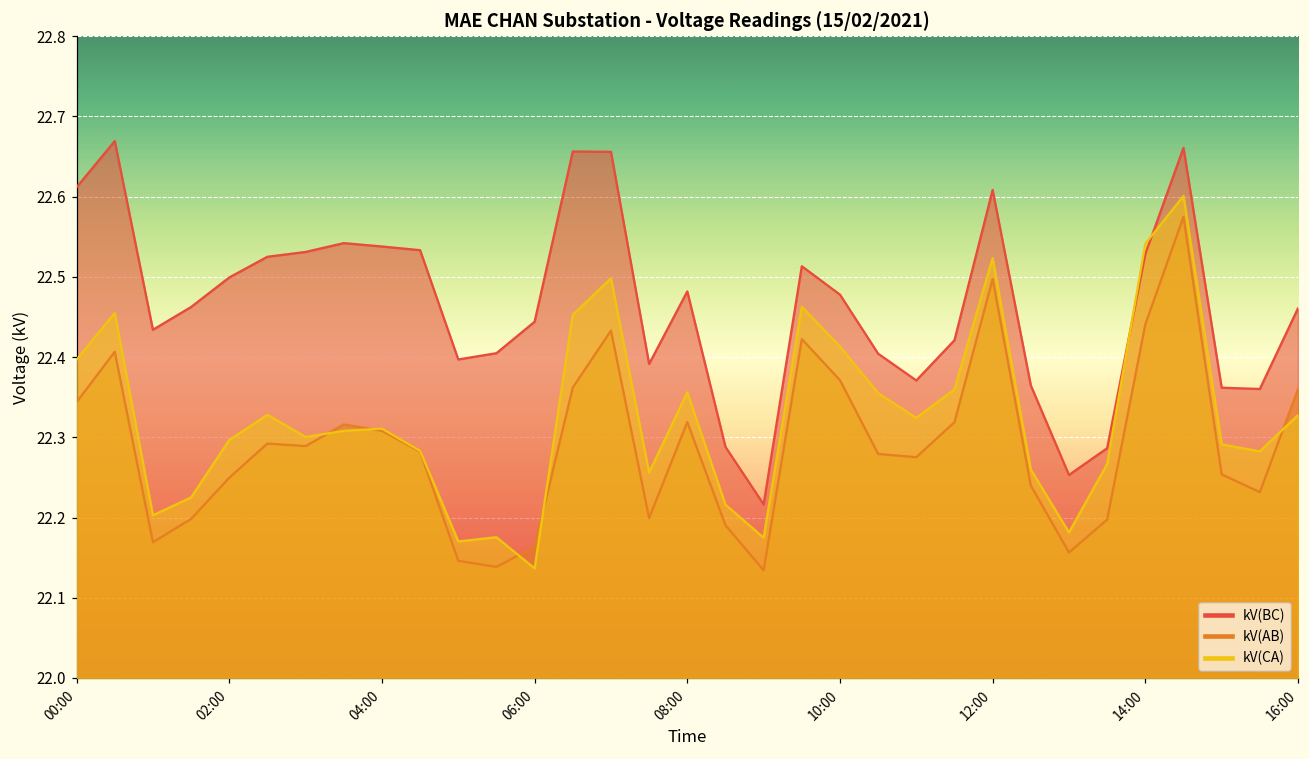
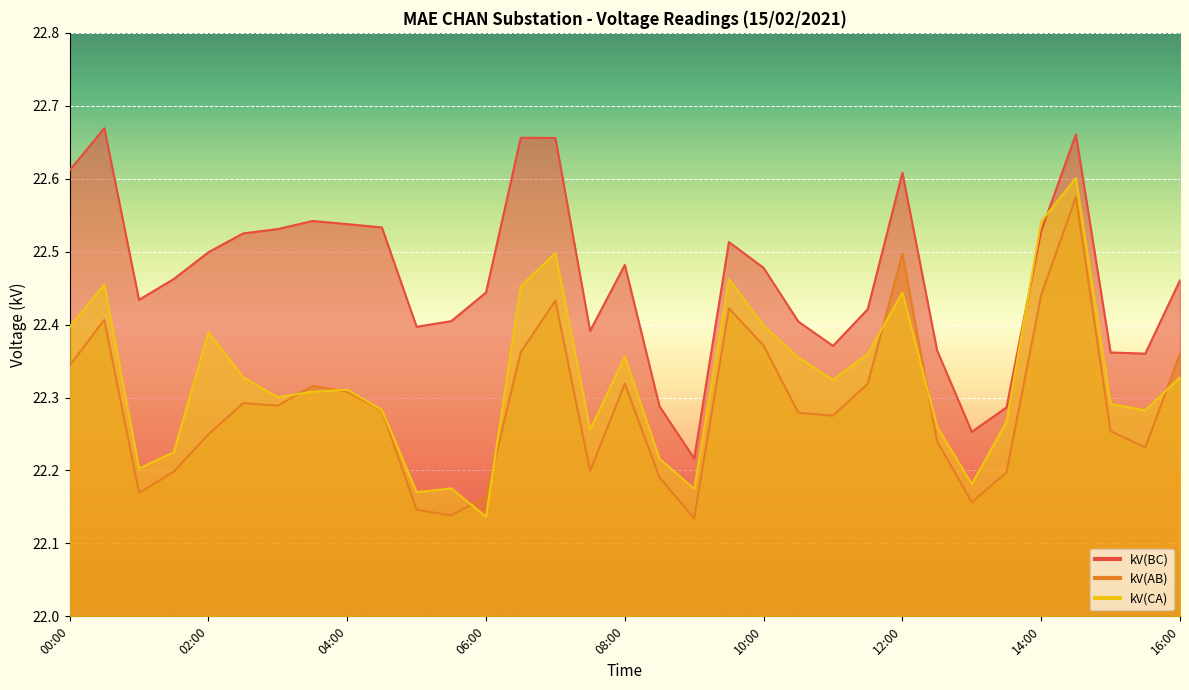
kV(CA), 02:00: 22.30 -> 22.39
kV(CA), 10:00: 22.41 -> 22.40
kV(CA), 12:00: 22.52 -> 22.44
